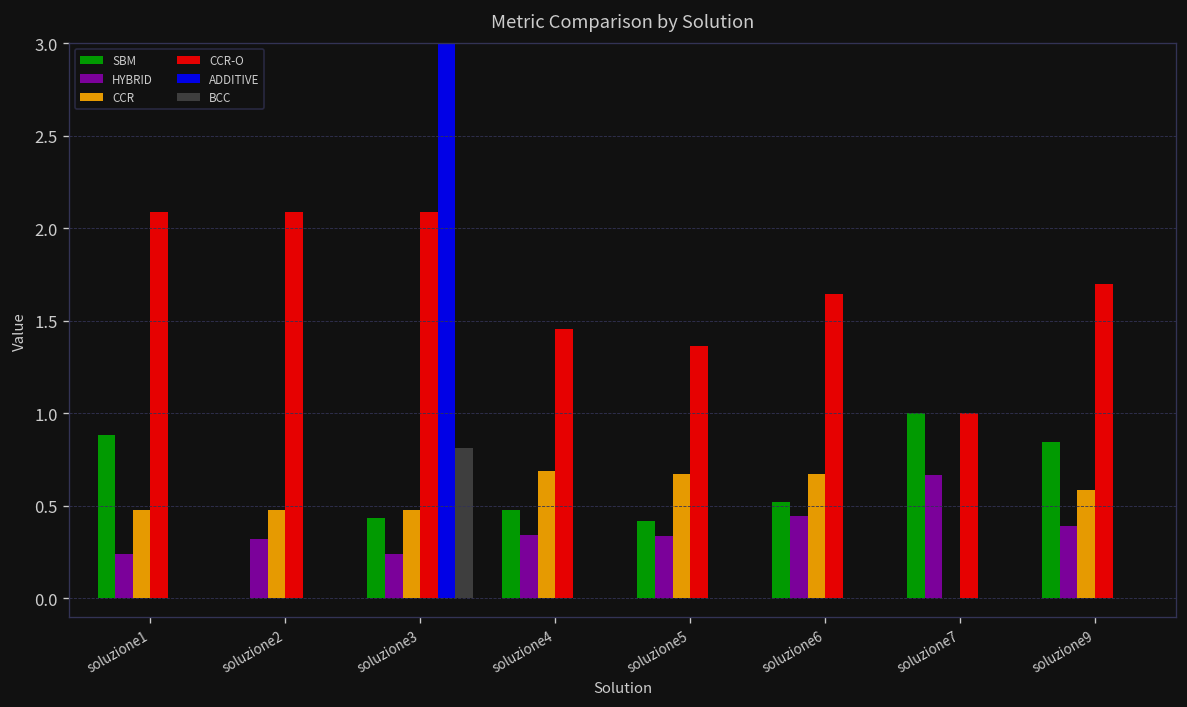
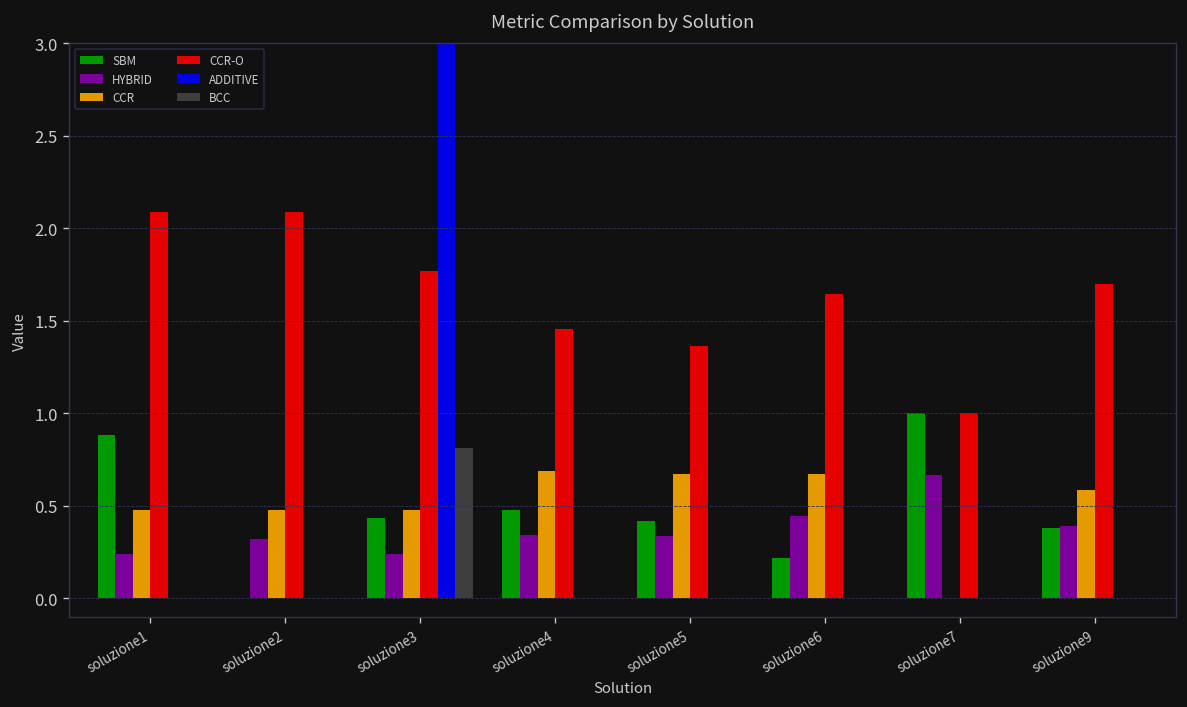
CCR-O, soluzione3: 2.09 -> 1.77
SBM, soluzione6: 0.52 -> 0.22
SBM, soluzione9: 0.84 -> 0.38
